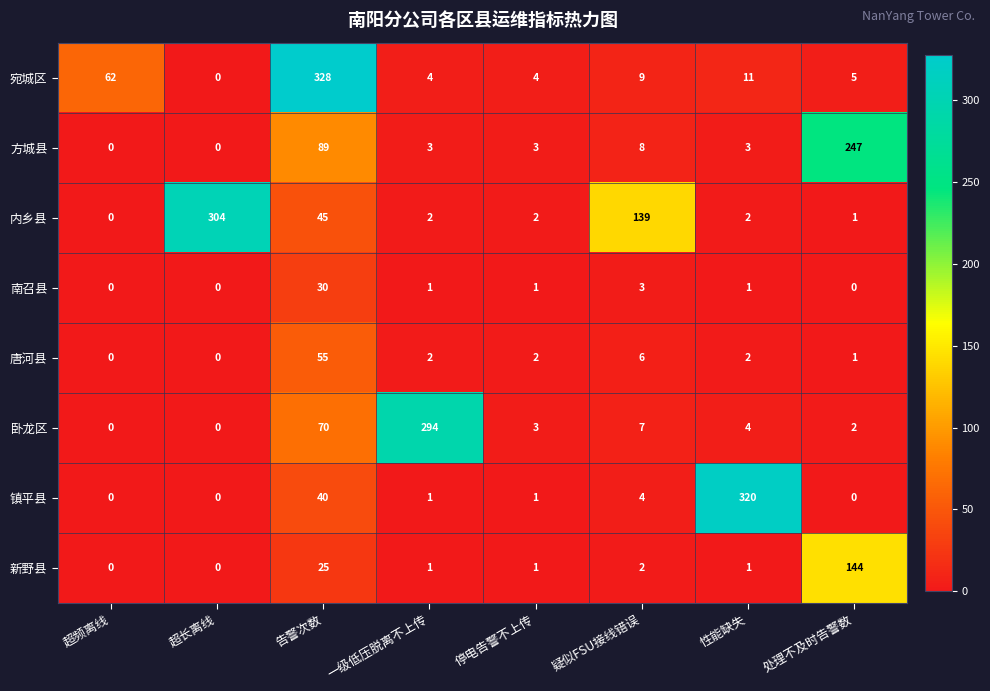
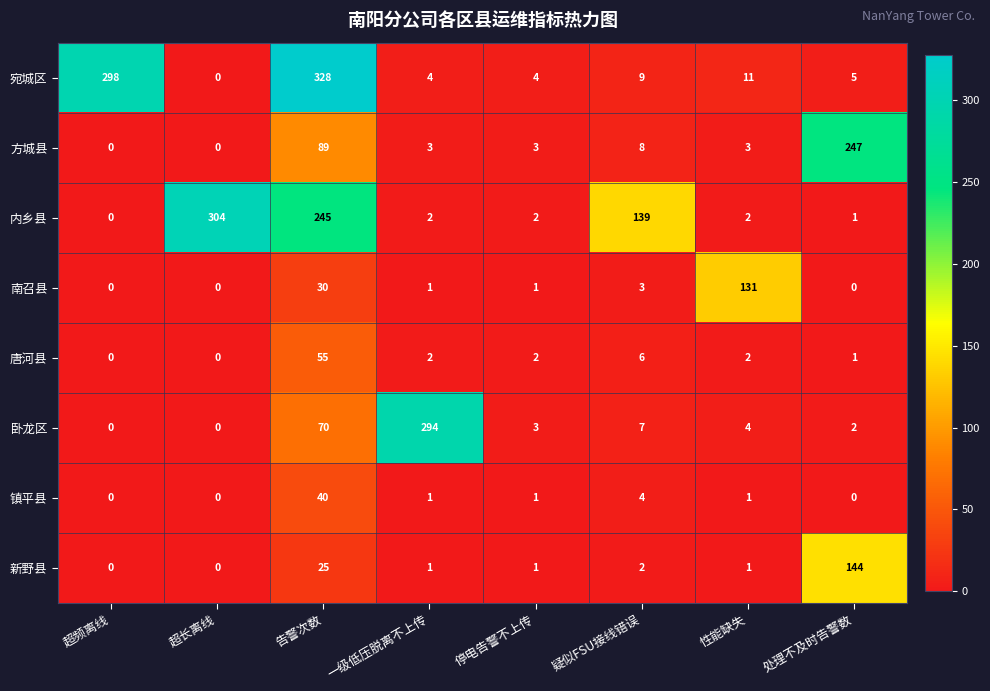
宛城区, 超频离线: 62 -> 298
内乡县, 告警次数: 45 -> 245
南召县, 性能缺失: 1 -> 131
镇平县, 性能缺失: 320 -> 1
